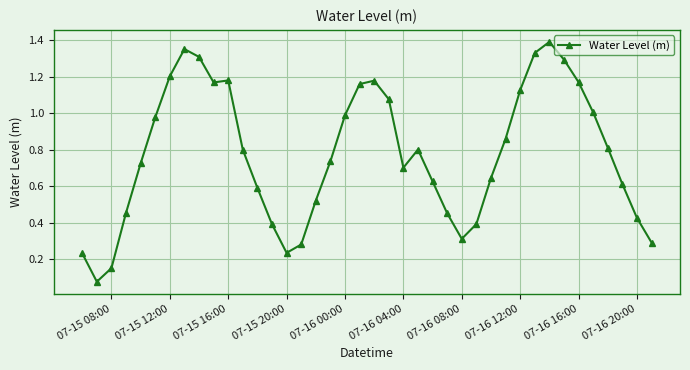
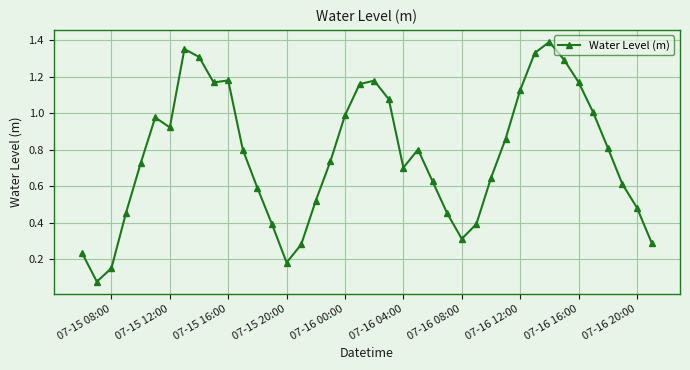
07-15 12:00: 1.20 -> 0.92
07-15 20:00: 0.23 -> 0.18
07-16 20:00: 0.43 -> 0.48
